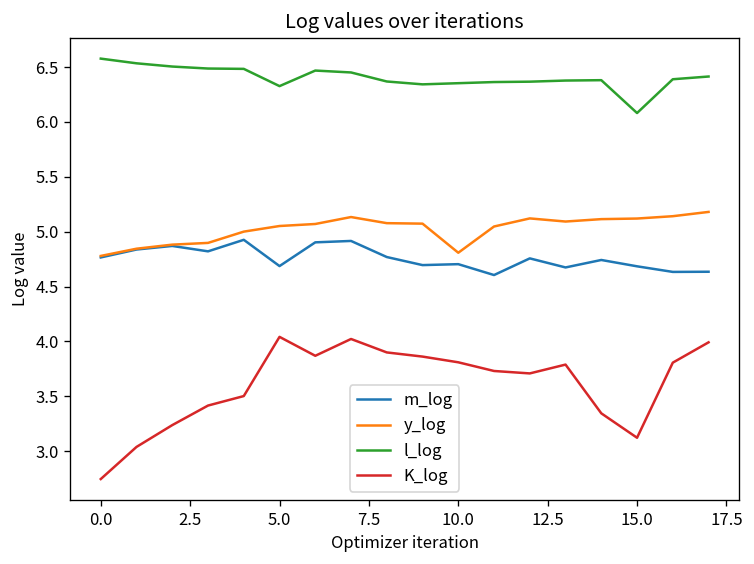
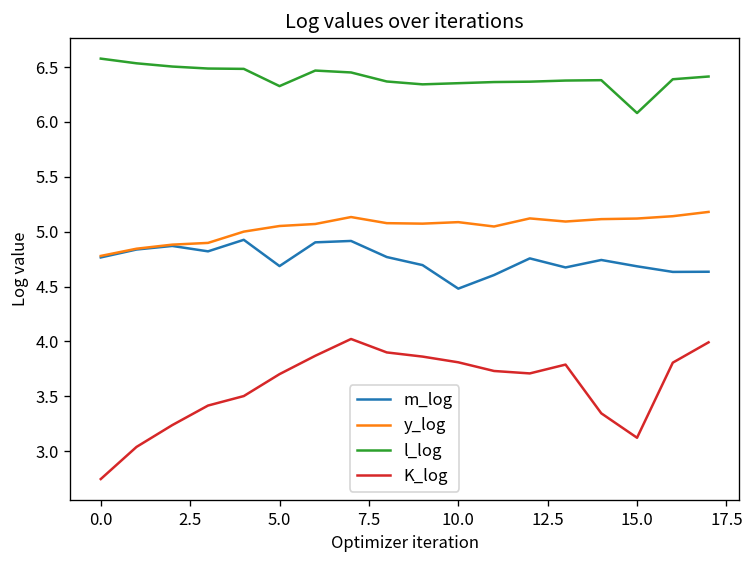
K_log, 5.0: 4.0 -> 3.7
m_log, 10.0: 4.7 -> 4.5
y_log, 10.0: 4.8 -> 5.1
